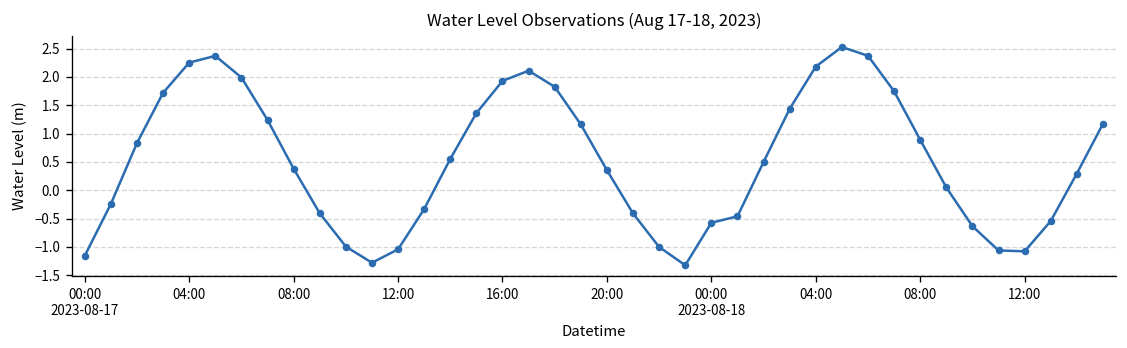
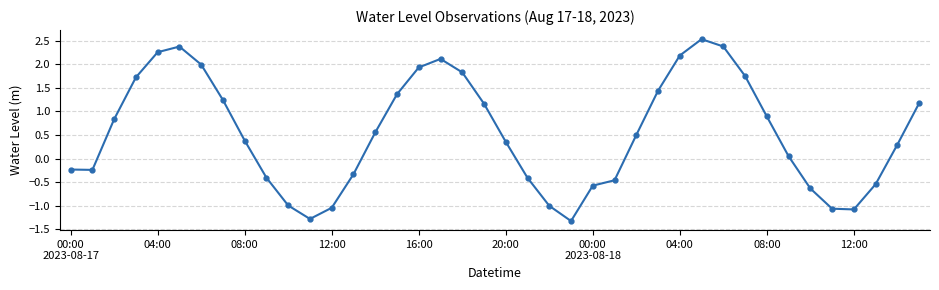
00:00 2023-08-17: -1.2 -> -0.2
